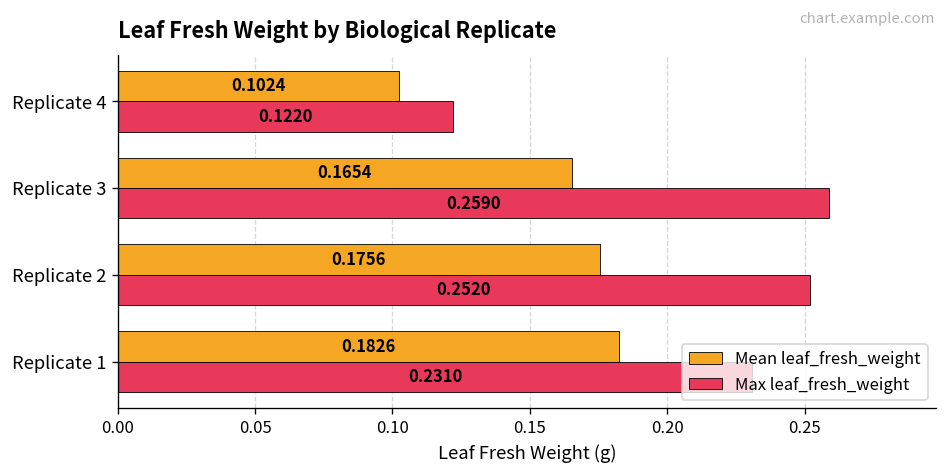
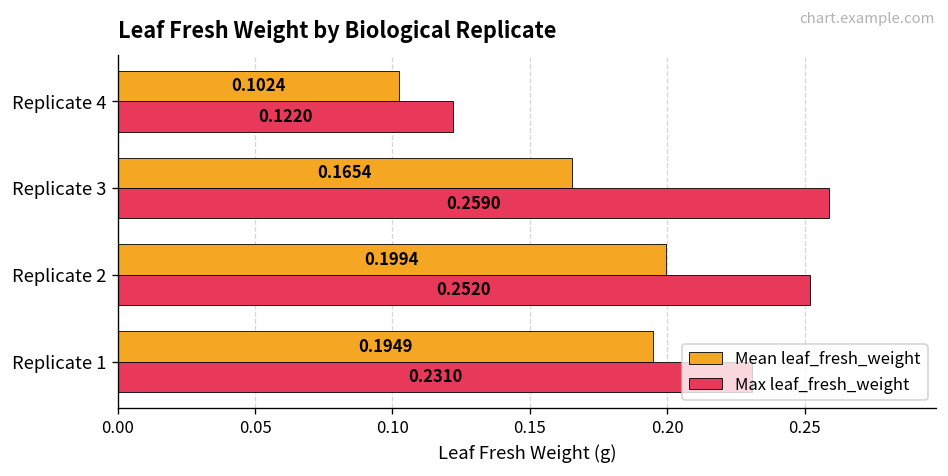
Mean leaf_fresh_weight, Replicate 2: 0.1756 -> 0.1994
Mean leaf_fresh_weight, Replicate 1: 0.1826 -> 0.1949
